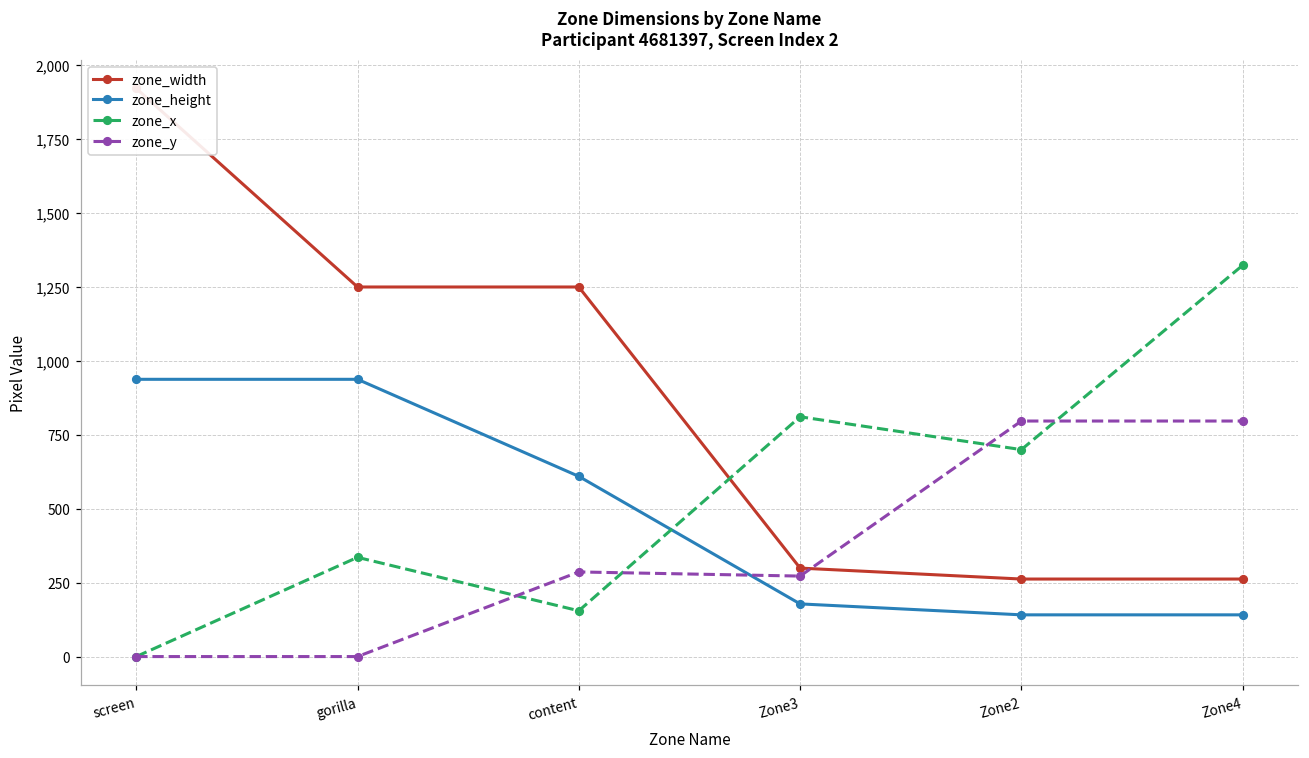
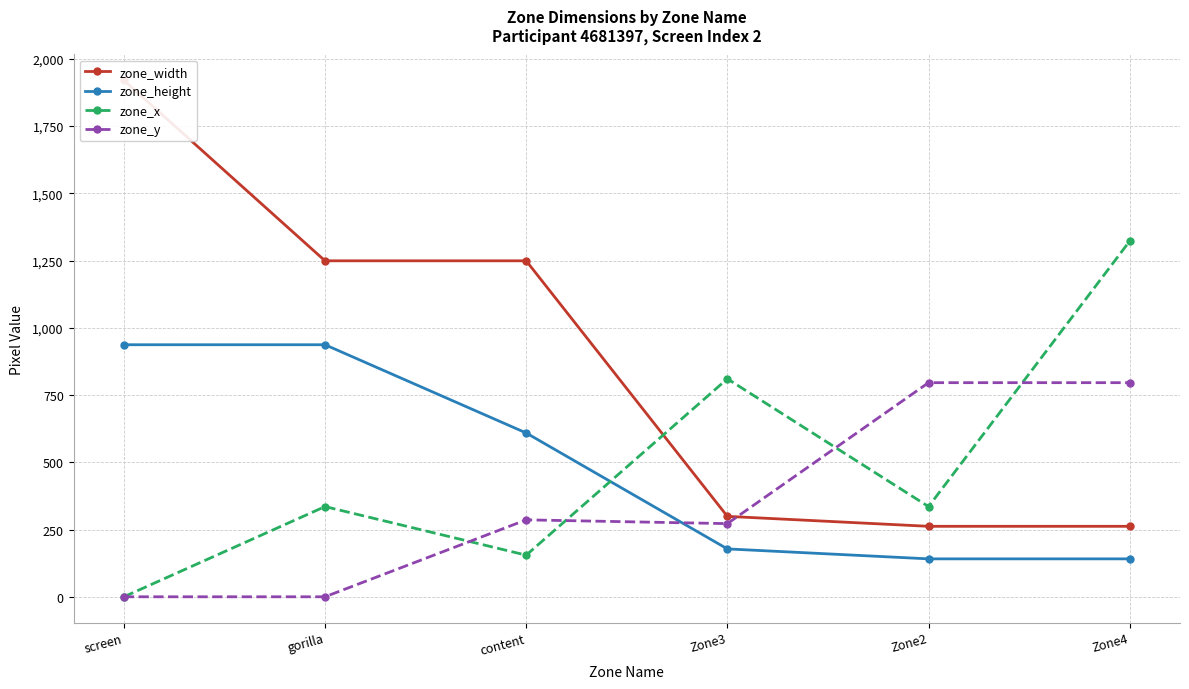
zone_x, Zone2: 700 -> 340
